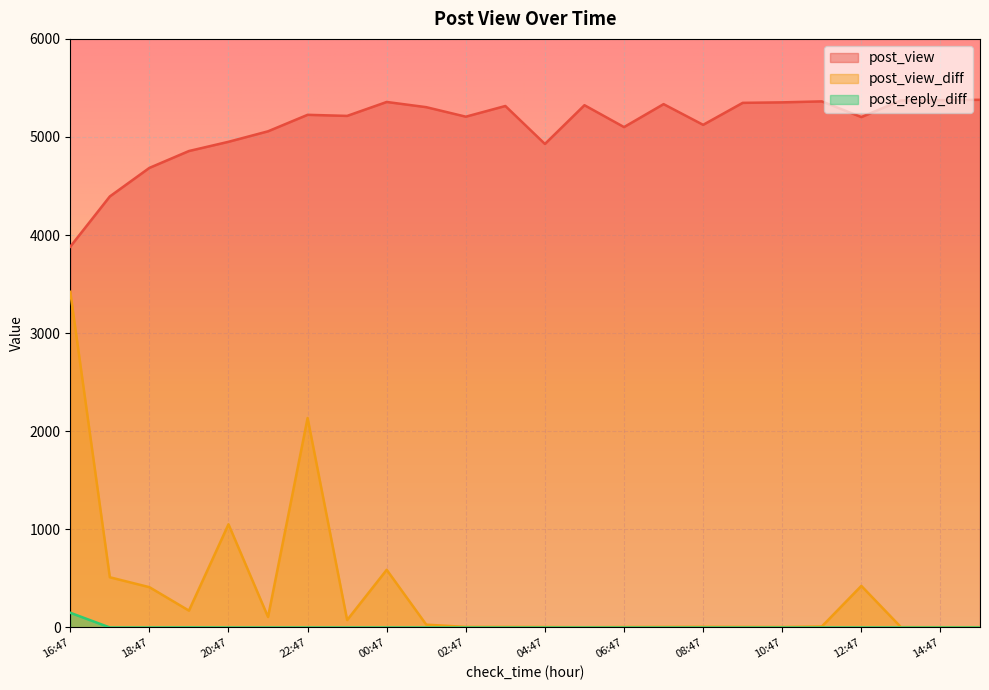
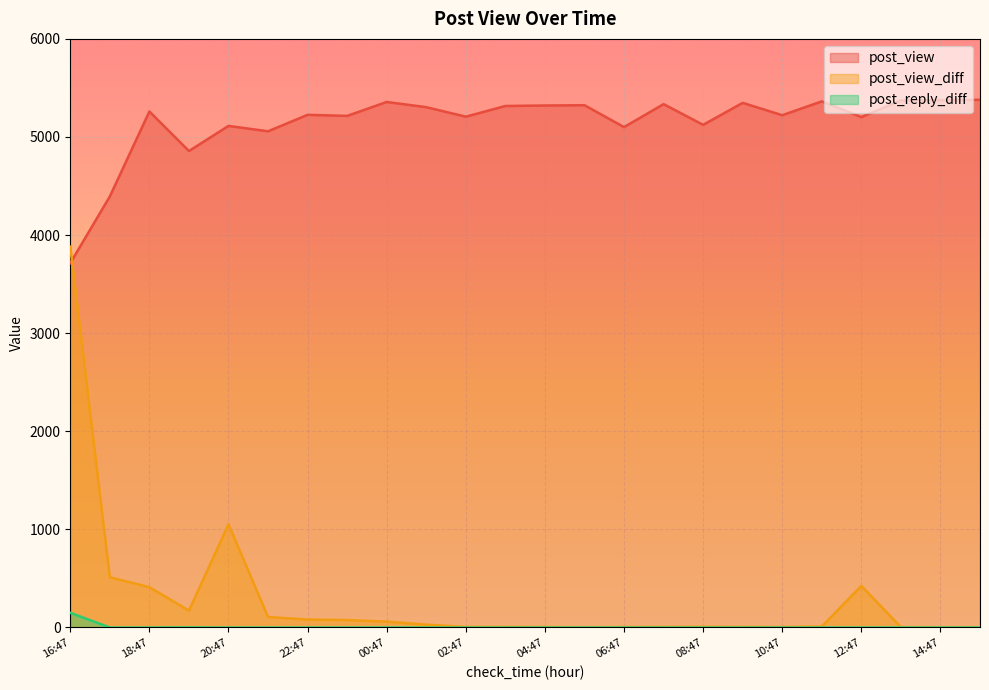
post_view, 16:47: 3900 -> 3700
post_view_diff, 16:47: 3400 -> 3900
post_view, 18:47: 4700 -> 5300
post_view, 20:47: 5000 -> 5100
post_view_diff, 22:47: 2100 -> 100
post_view_diff, 00:47: 600 -> 100
post_view, 04:47: 4900 -> 5300
post_view, 10:47: 5400 -> 5200
